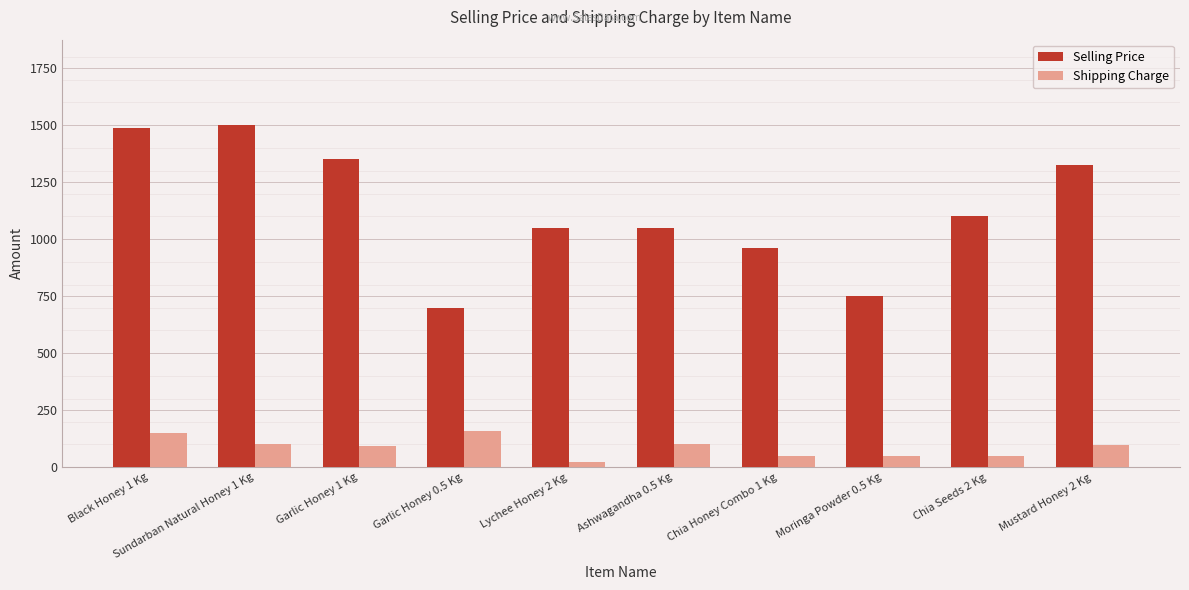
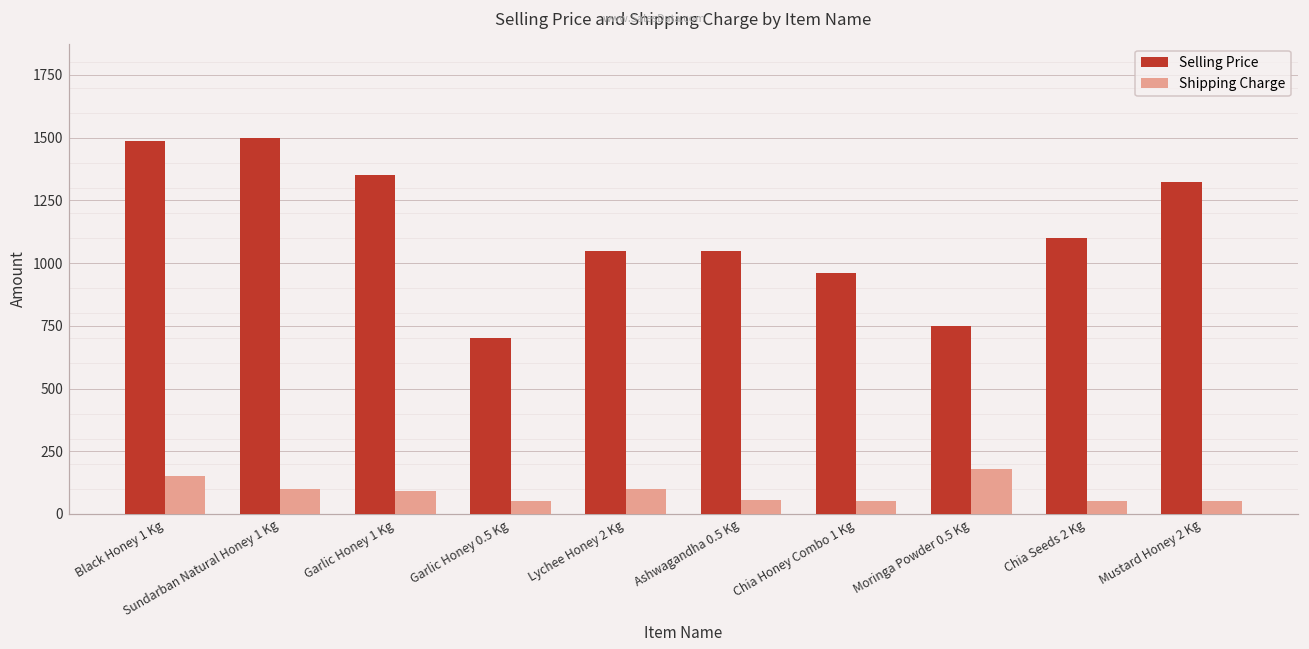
Shipping Charge, Garlic Honey 0.5 Kg: 160 -> 50
Shipping Charge, Lychee Honey 2 Kg: 20 -> 100
Shipping Charge, Ashwagandha 0.5 Kg: 100 -> 50
Shipping Charge, Moringa Powder 0.5 Kg: 50 -> 180
Shipping Charge, Mustard Honey 2 Kg: 100 -> 50
